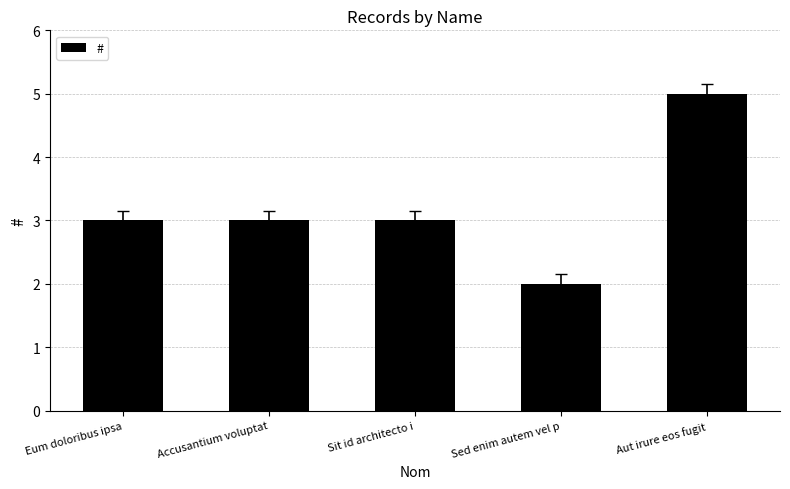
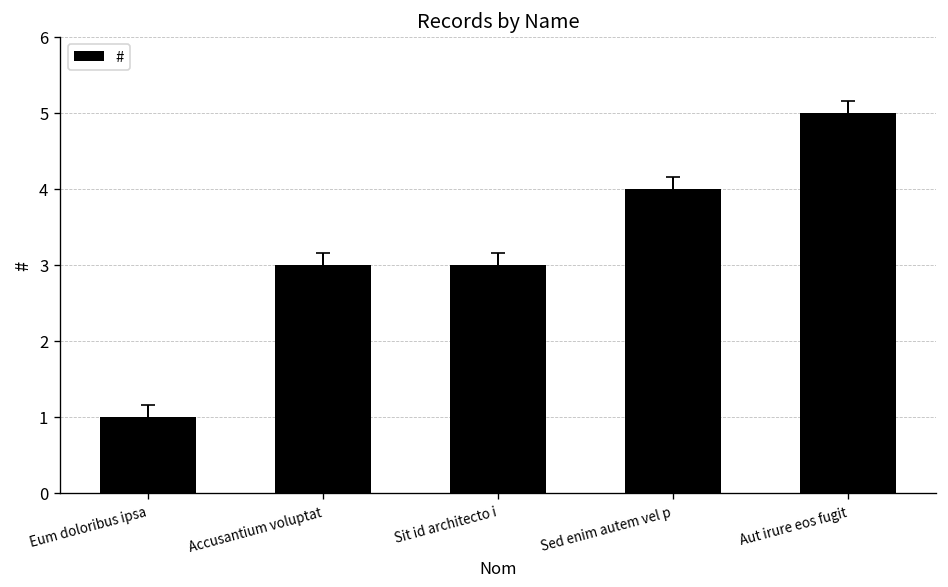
#, Eum doloribus ipsa: 3 -> 1
#, Sed enim autem vel p: 2 -> 4
